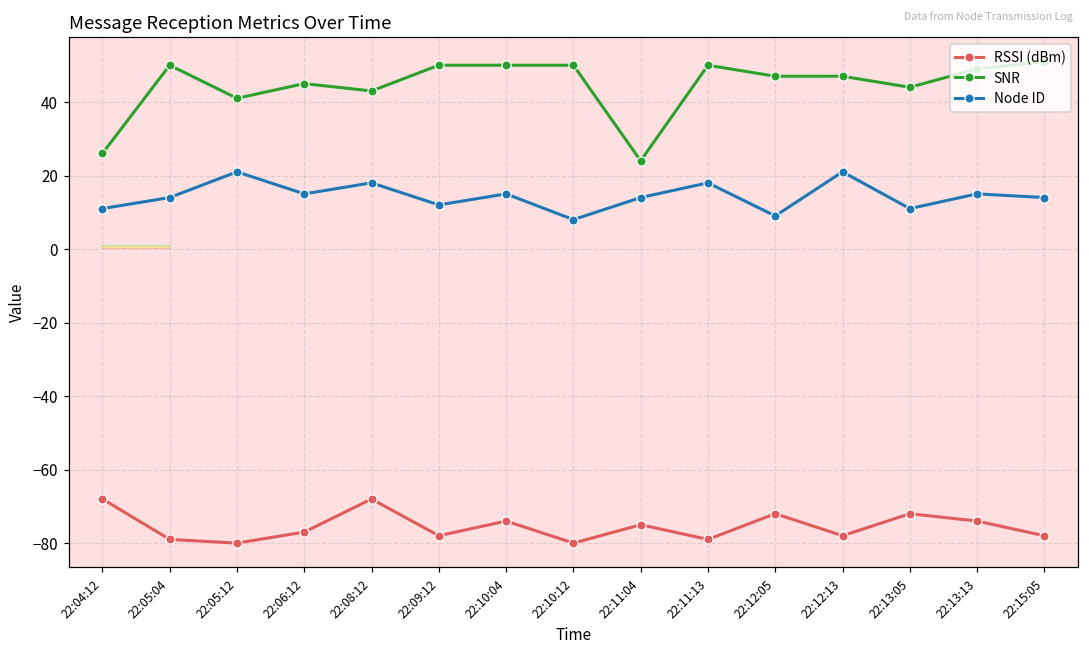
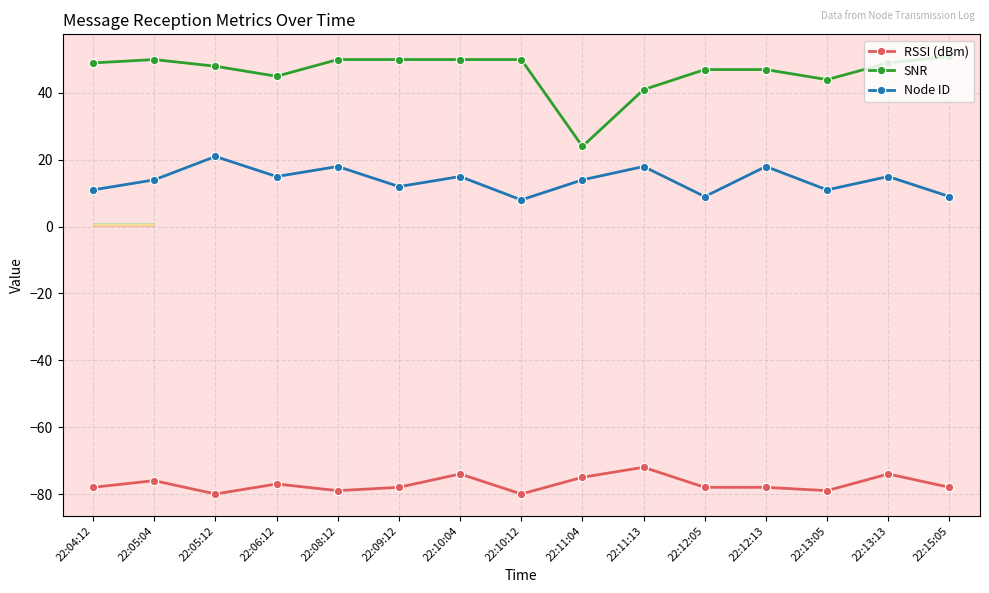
RSSI (dBm), 22:04:12: -68 -> -78
SNR, 22:04:12: 26 -> 49
RSSI (dBm), 22:05:04: -79 -> -76
SNR, 22:05:12: 41 -> 48
RSSI (dBm), 22:08:12: -68 -> -79
SNR, 22:08:12: 43 -> 50
RSSI (dBm), 22:11:13: -79 -> -72
SNR, 22:11:13: 50 -> 41
RSSI (dBm), 22:12:05: -72 -> -78
Node ID, 22:12:13: 21 -> 18
RSSI (dBm), 22:13:05: -72 -> -79
Node ID, 22:15:05: 14 -> 9
